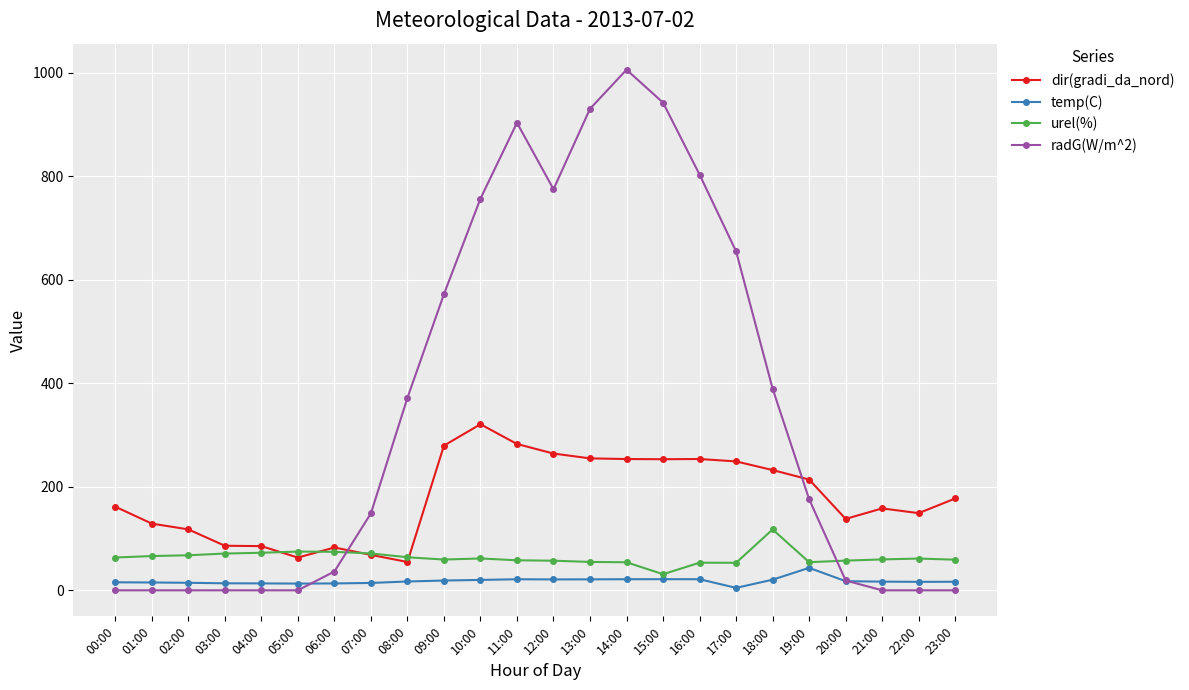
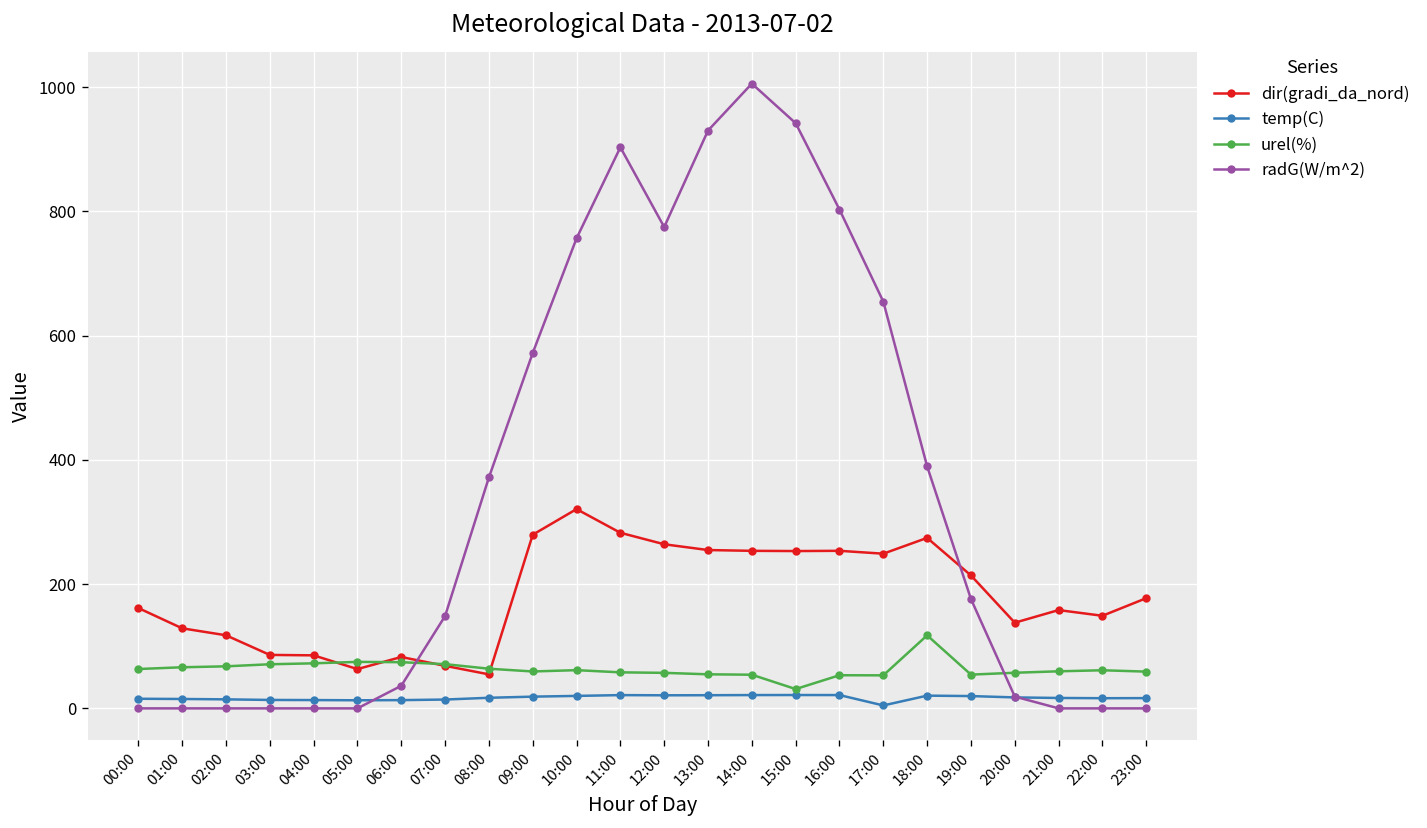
dir(gradi_da_nord), 18:00: 230 -> 270
temp(C), 19:00: 40 -> 20
